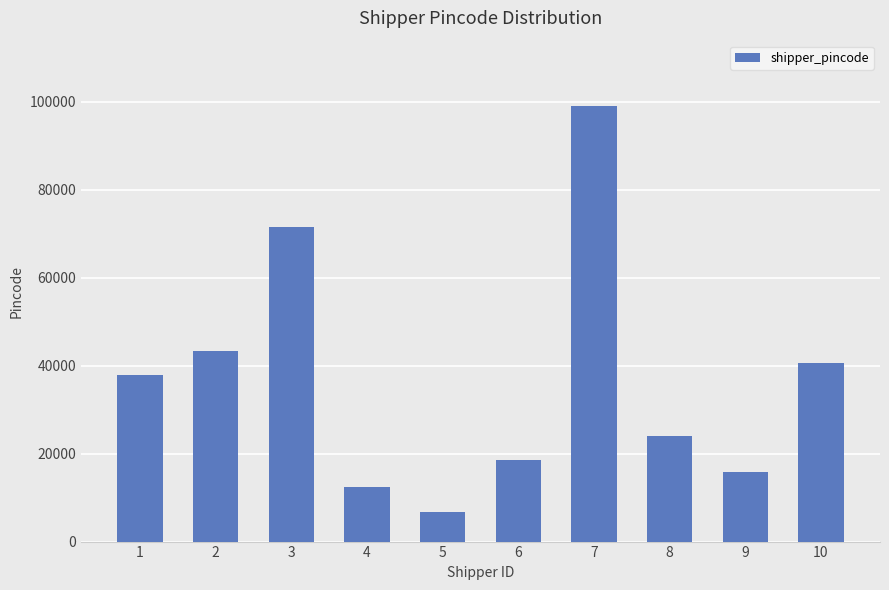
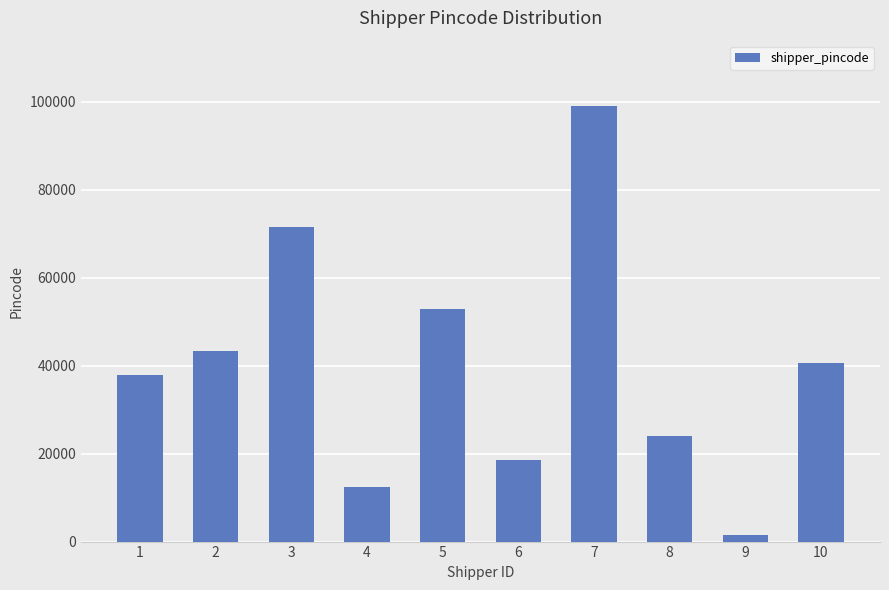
5: 7000 -> 53000
9: 16000 -> 1000
